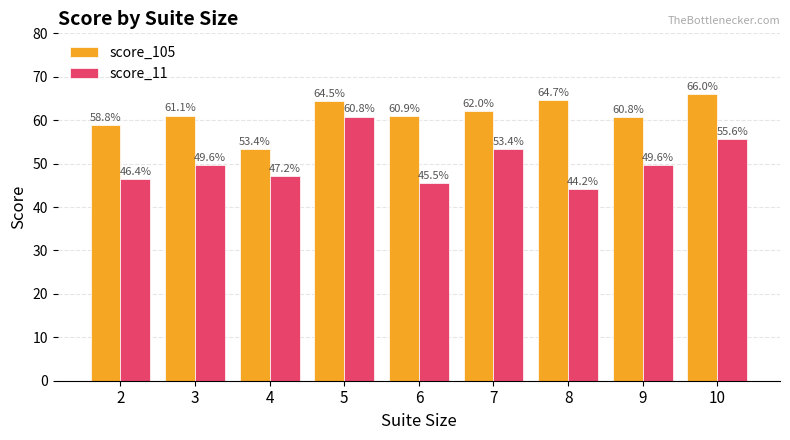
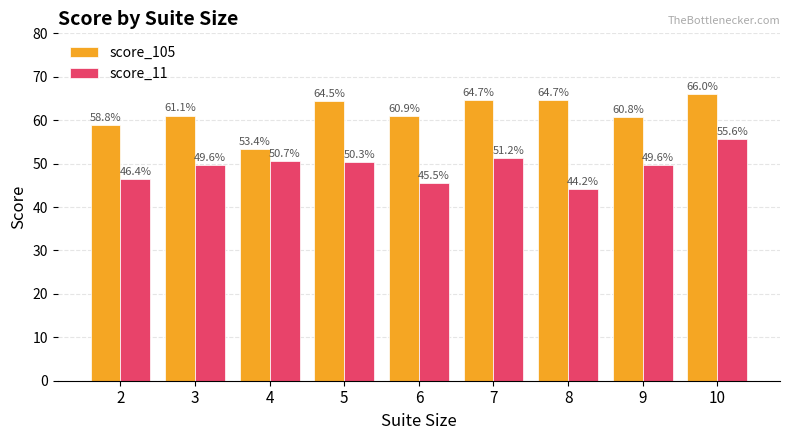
score_11, 4: 47.2% -> 50.7%
score_11, 5: 60.8% -> 50.3%
score_105, 7: 62.0% -> 64.7%
score_11, 7: 53.4% -> 51.2%
